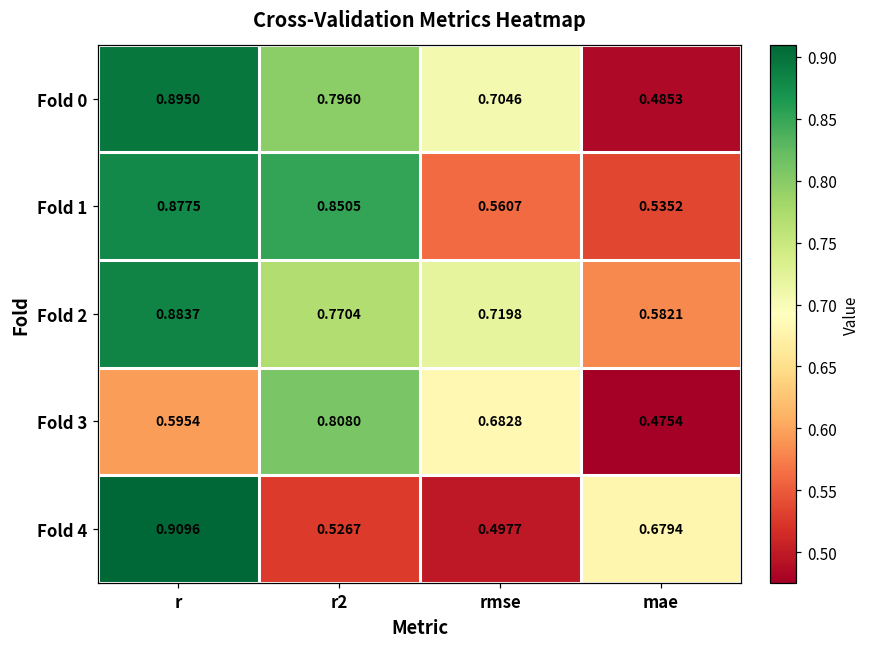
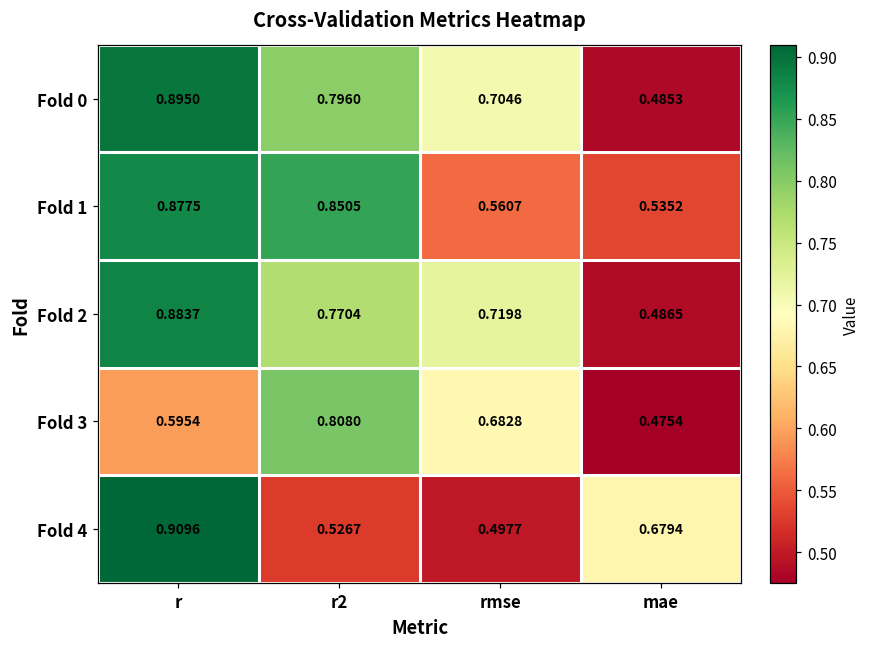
Fold 2, mae: 0.5821 -> 0.4865
